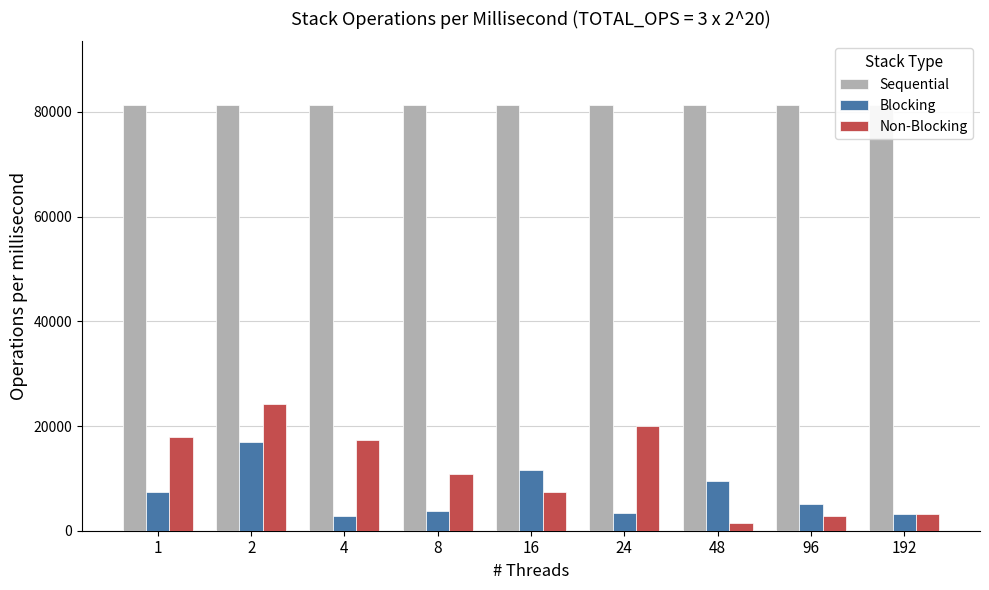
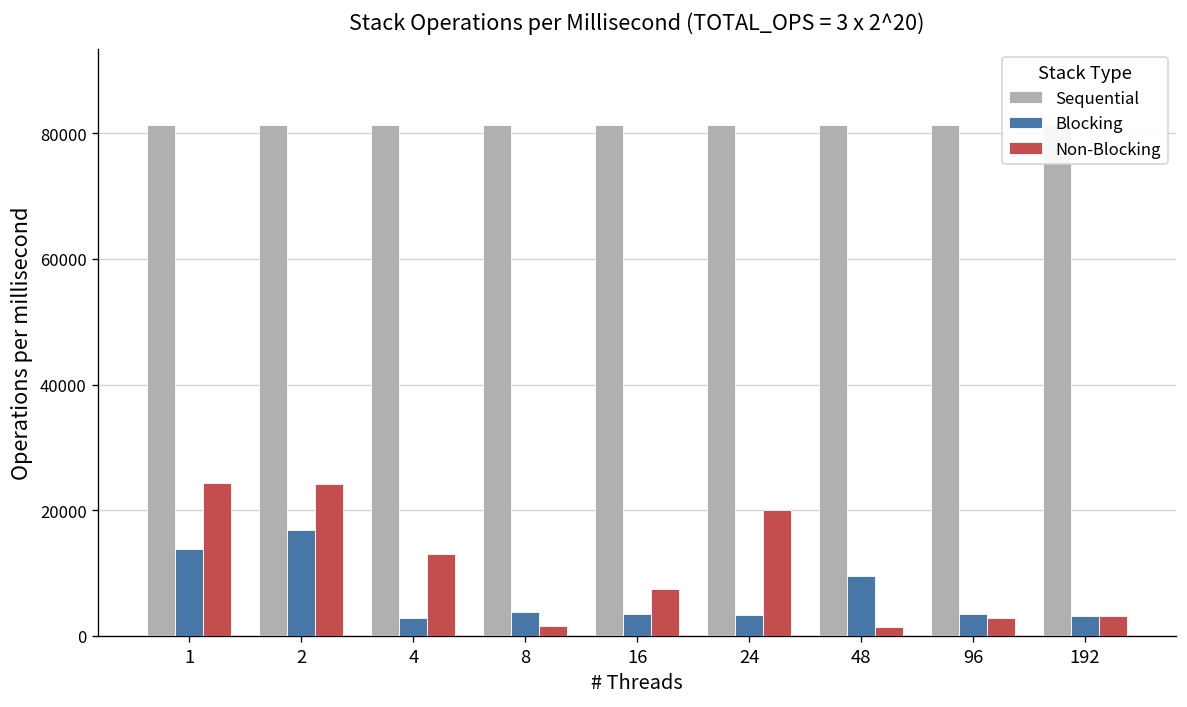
Blocking, 1: 7000 -> 14000
Non-Blocking, 1: 18000 -> 24000
Non-Blocking, 4: 17000 -> 13000
Non-Blocking, 8: 11000 -> 2000
Blocking, 16: 12000 -> 4000
Blocking, 96: 5000 -> 3000
